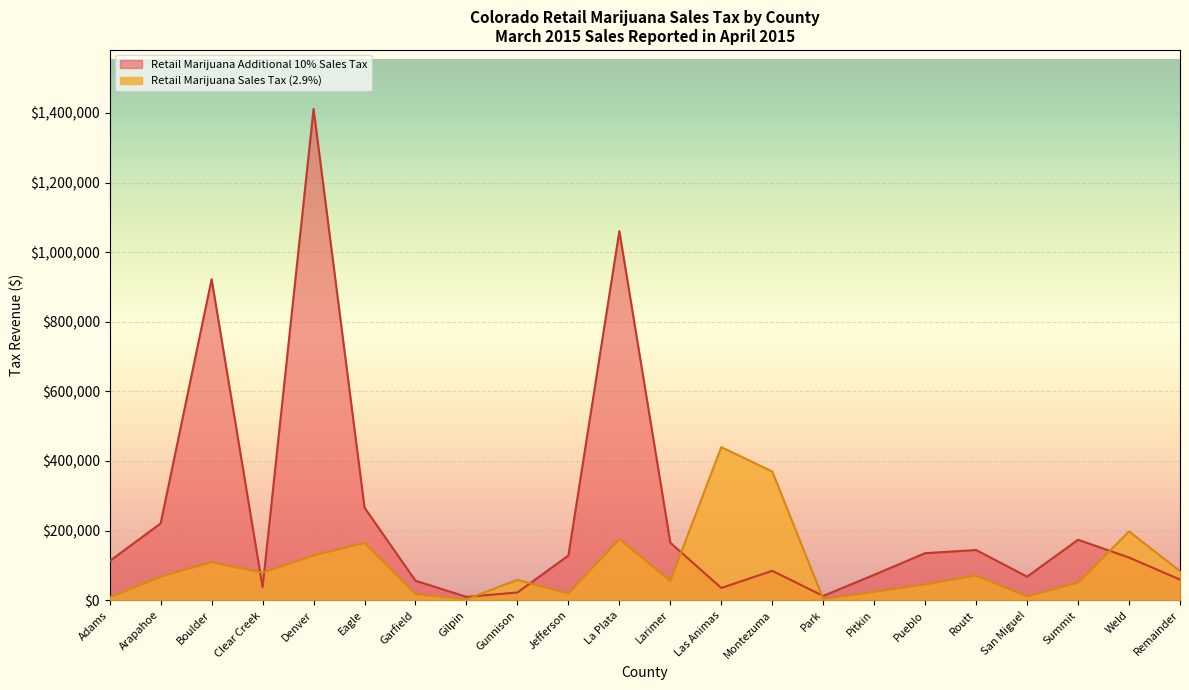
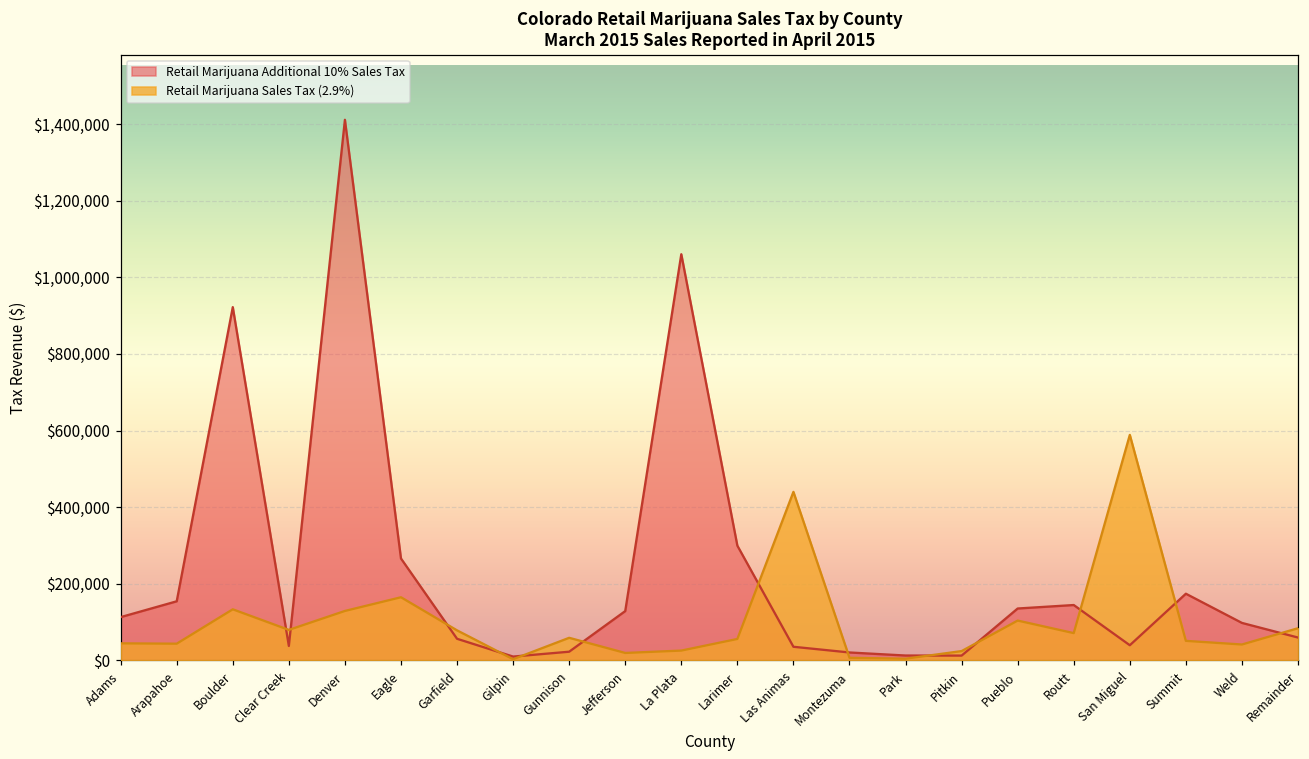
Retail Marijuana Sales Tax (2.9%), Adams: $10,000 -> $40,000
Retail Marijuana Additional 10% Sales Tax, Arapahoe: $220,000 -> $150,000
Retail Marijuana Sales Tax (2.9%), Arapahoe: $70,000 -> $40,000
Retail Marijuana Sales Tax (2.9%), Boulder: $110,000 -> $130,000
Retail Marijuana Sales Tax (2.9%), Garfield: $20,000 -> $80,000
Retail Marijuana Sales Tax (2.9%), La Plata: $180,000 -> $30,000
Retail Marijuana Additional 10% Sales Tax, Larimer: $170,000 -> $300,000
Retail Marijuana Additional 10% Sales Tax, Montezuma: $80,000 -> $20,000
Retail Marijuana Sales Tax (2.9%), Montezuma: $370,000 -> $10,000
Retail Marijuana Additional 10% Sales Tax, Pitkin: $70,000 -> $10,000
Retail Marijuana Sales Tax (2.9%), Pueblo: $50,000 -> $100,000
Retail Marijuana Additional 10% Sales Tax, San Miguel: $70,000 -> $40,000
Retail Marijuana Sales Tax (2.9%), San Miguel: $10,000 -> $590,000
Retail Marijuana Additional 10% Sales Tax, Weld: $120,000 -> $100,000
Retail Marijuana Sales Tax (2.9%), Weld: $200,000 -> $40,000
